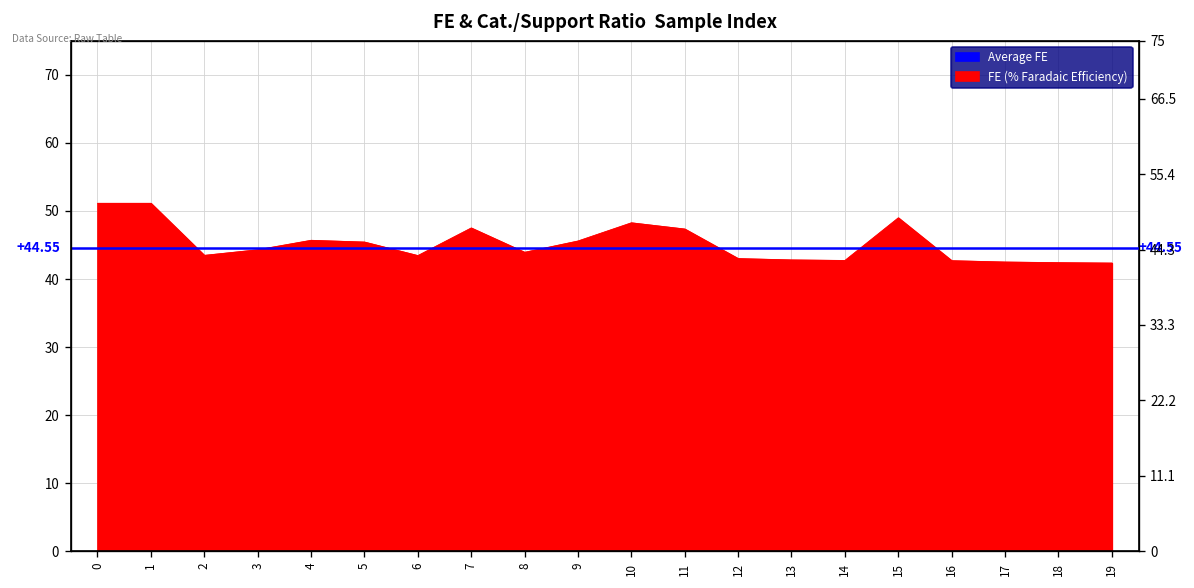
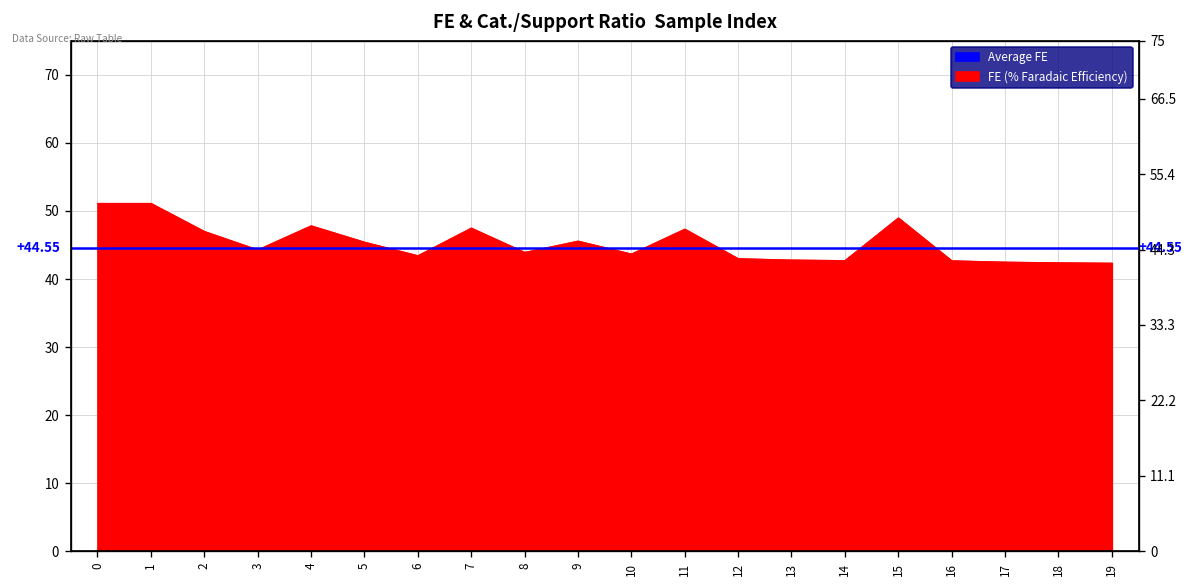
2: 43 -> 47
4: 46 -> 48
10: 48 -> 44
